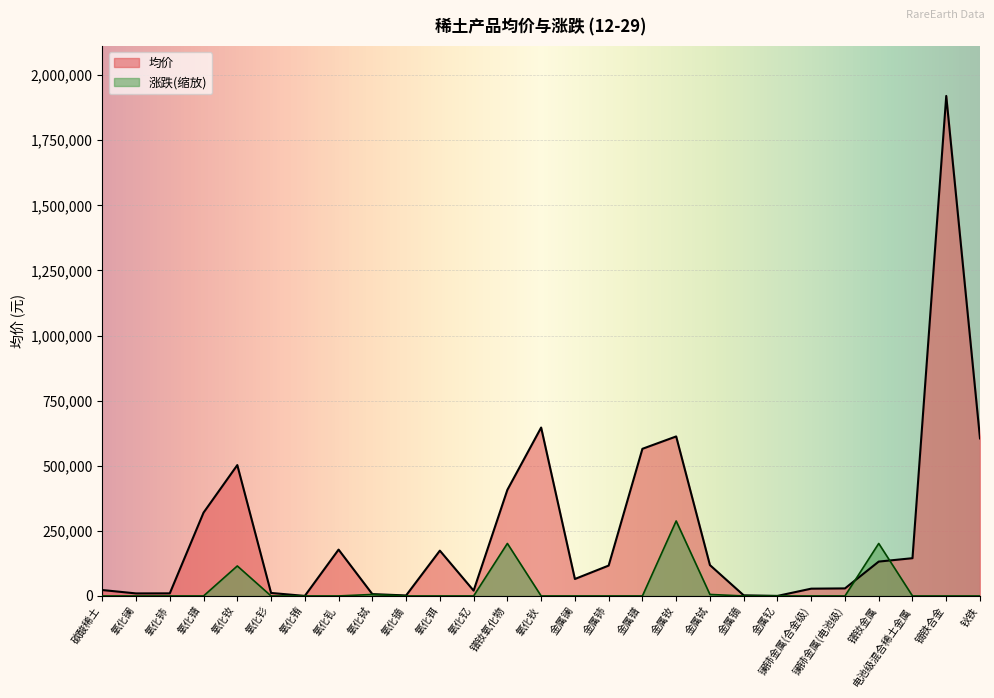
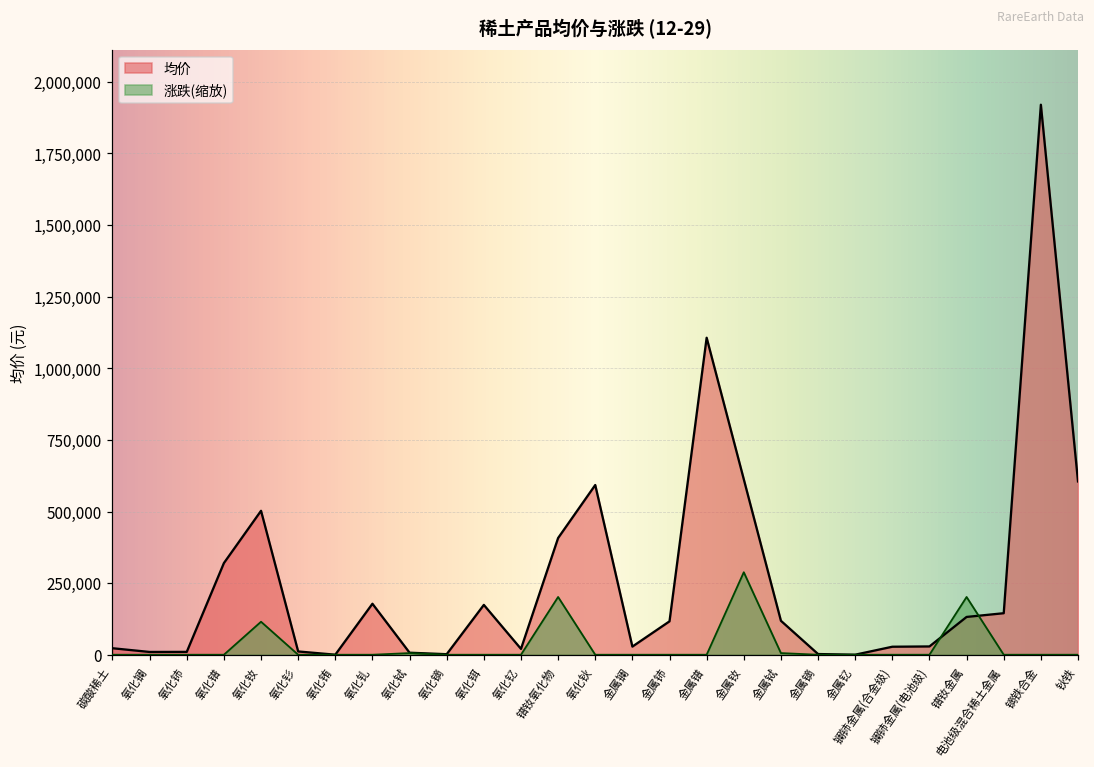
均价, 氧化钬: 650,000 -> 590,000
均价, 金属镧: 70,000 -> 30,000
均价, 金属镨: 570,000 -> 1,110,000
